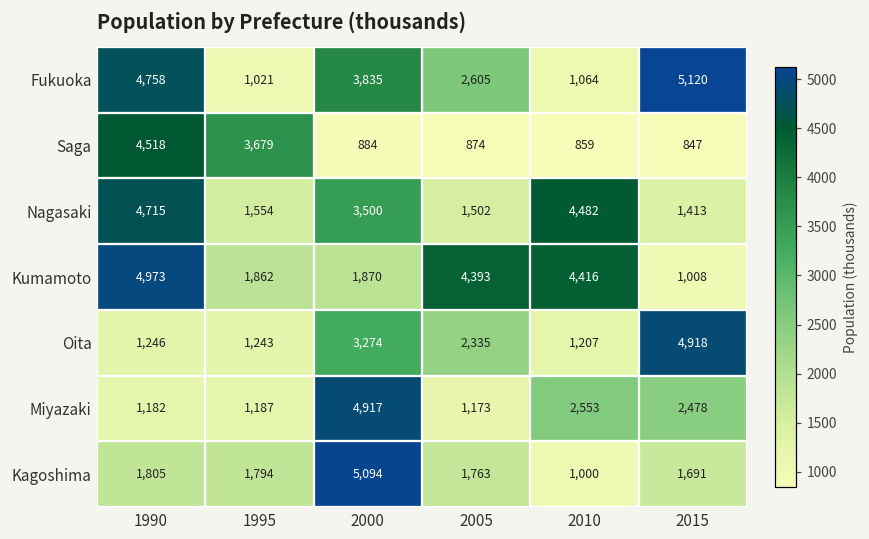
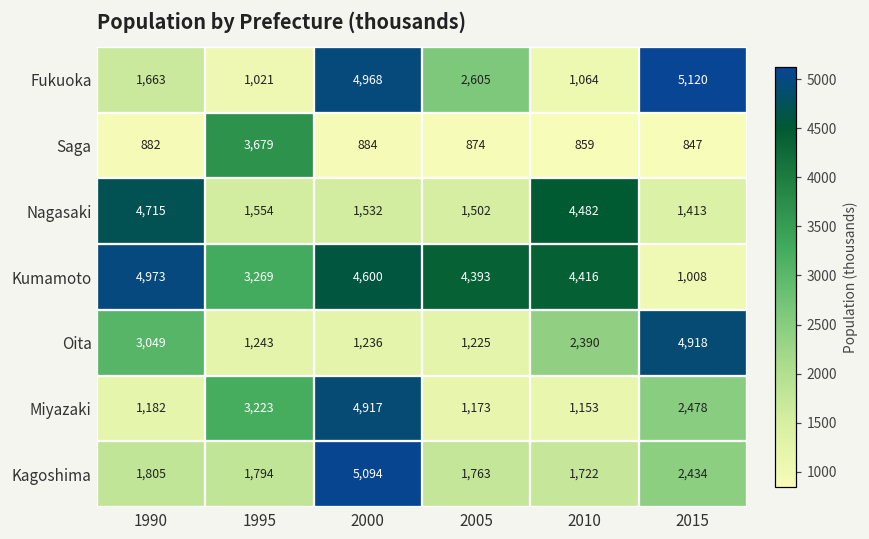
Fukuoka, 1990: 4,758 -> 1,663
Fukuoka, 2000: 3,835 -> 4,968
Saga, 1990: 4,518 -> 882
Nagasaki, 2000: 3,500 -> 1,532
Kumamoto, 1995: 1,862 -> 3,269
Kumamoto, 2000: 1,870 -> 4,600
Oita, 1990: 1,246 -> 3,049
Oita, 2000: 3,274 -> 1,236
Oita, 2005: 2,335 -> 1,225
Oita, 2010: 1,207 -> 2,390
Miyazaki, 1995: 1,187 -> 3,223
Miyazaki, 2010: 2,553 -> 1,153
Kagoshima, 2010: 1,000 -> 1,722
Kagoshima, 2015: 1,691 -> 2,434
